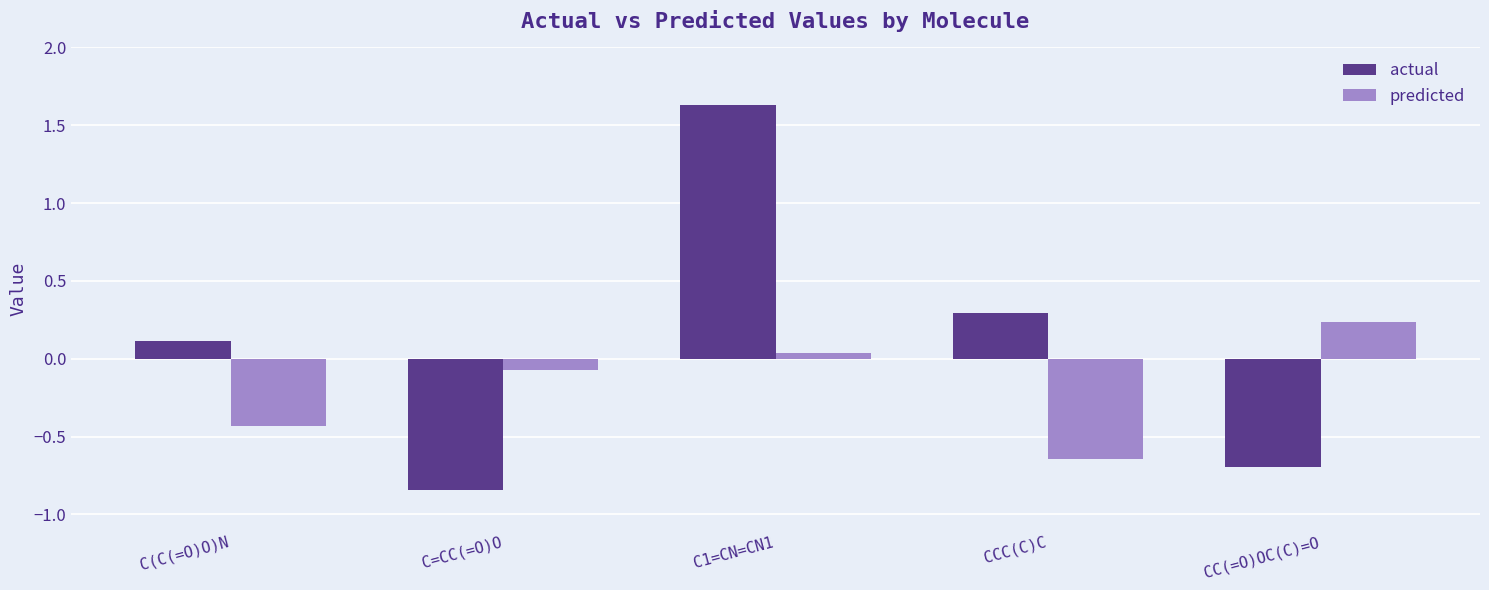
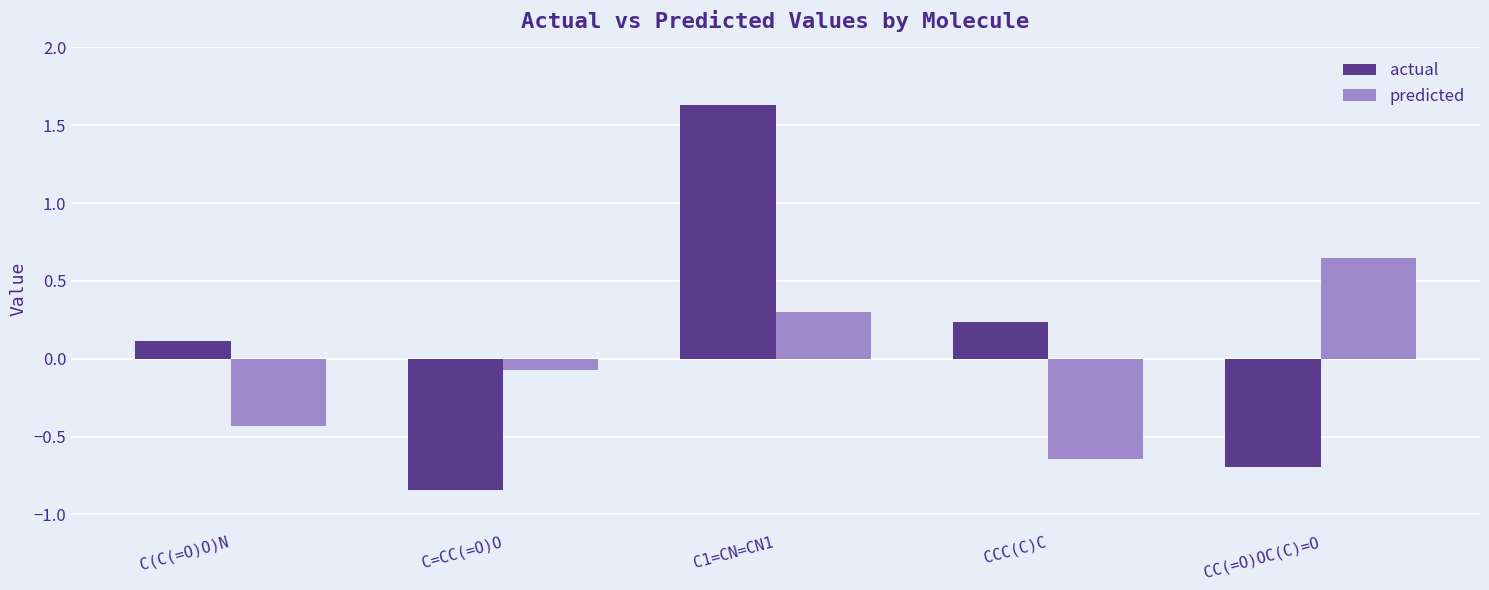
predicted, C1=CN=CN1: 0.04 -> 0.30
actual, CCC(C)C: 0.29 -> 0.24
predicted, CC(=O)OC(C)=O: 0.24 -> 0.65
